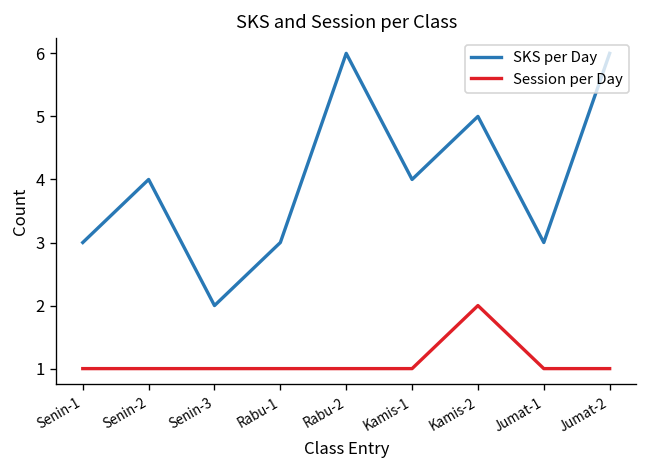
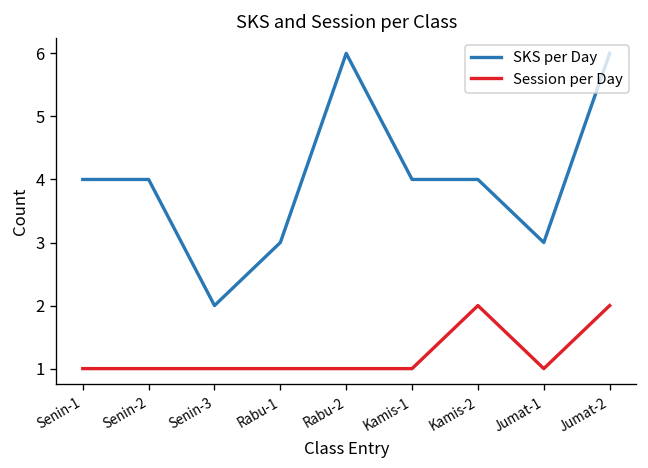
SKS per Day, Senin-1: 3 -> 4
SKS per Day, Kamis-2: 5 -> 4
Session per Day, Jumat-2: 1 -> 2
